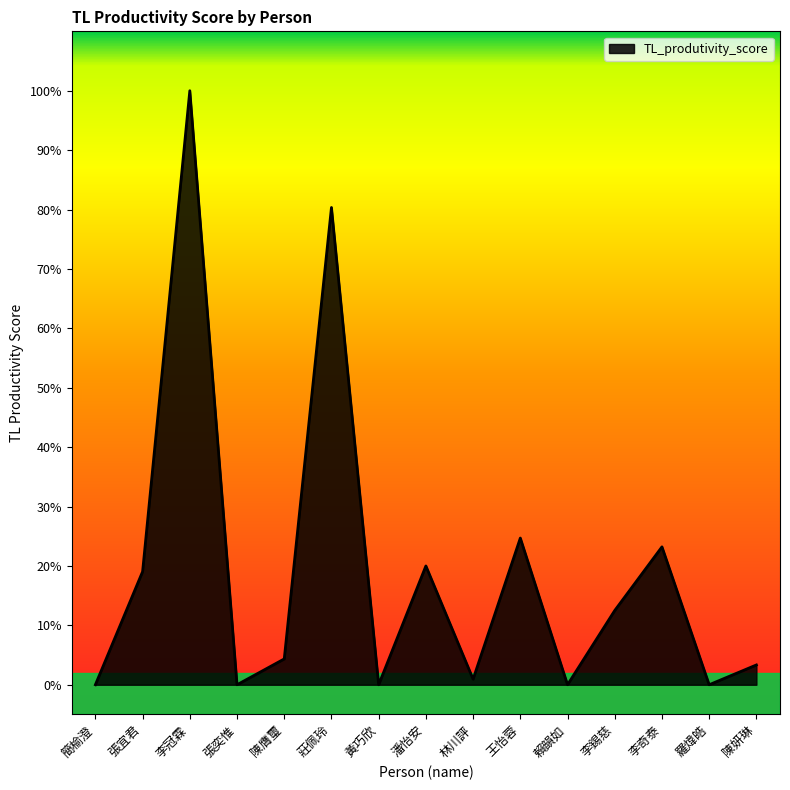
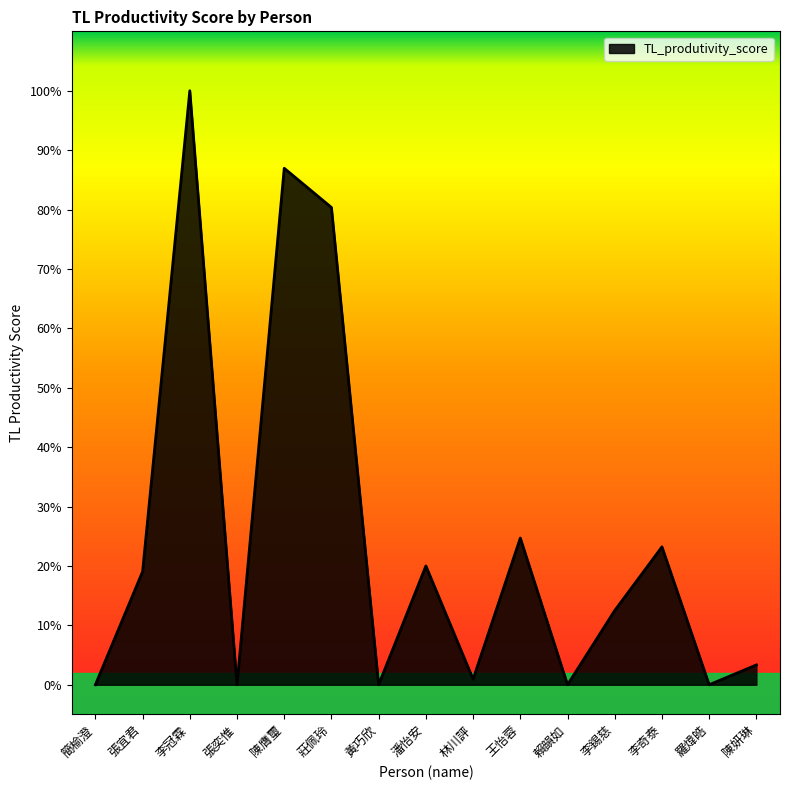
陳膺璽: 4% -> 87%
